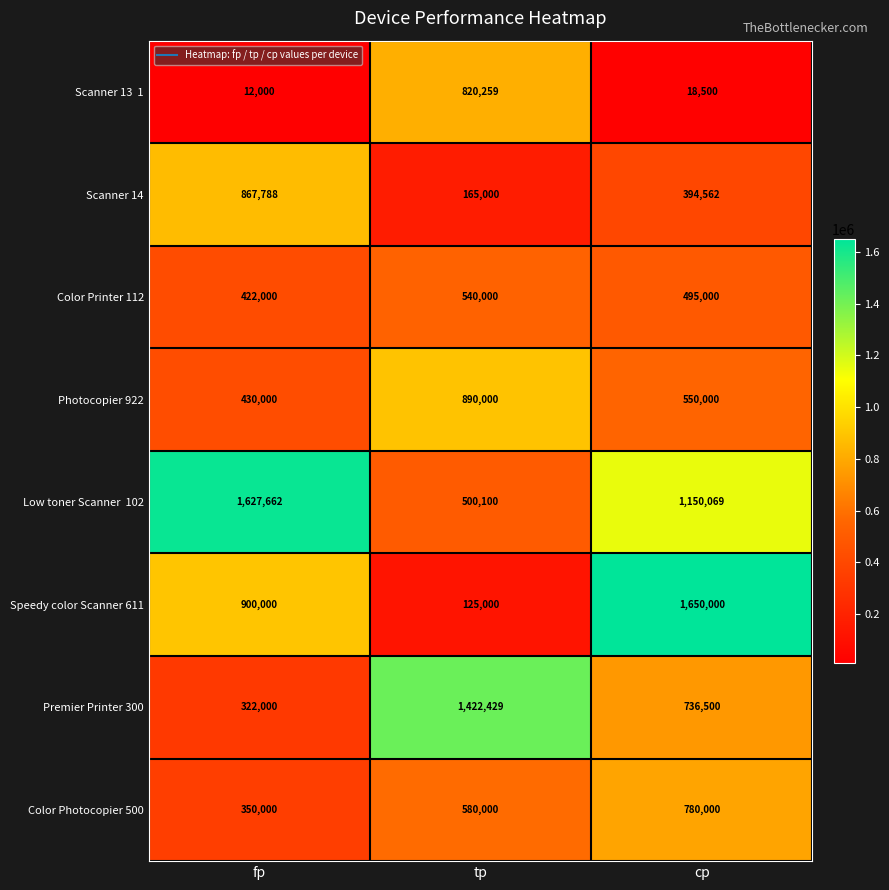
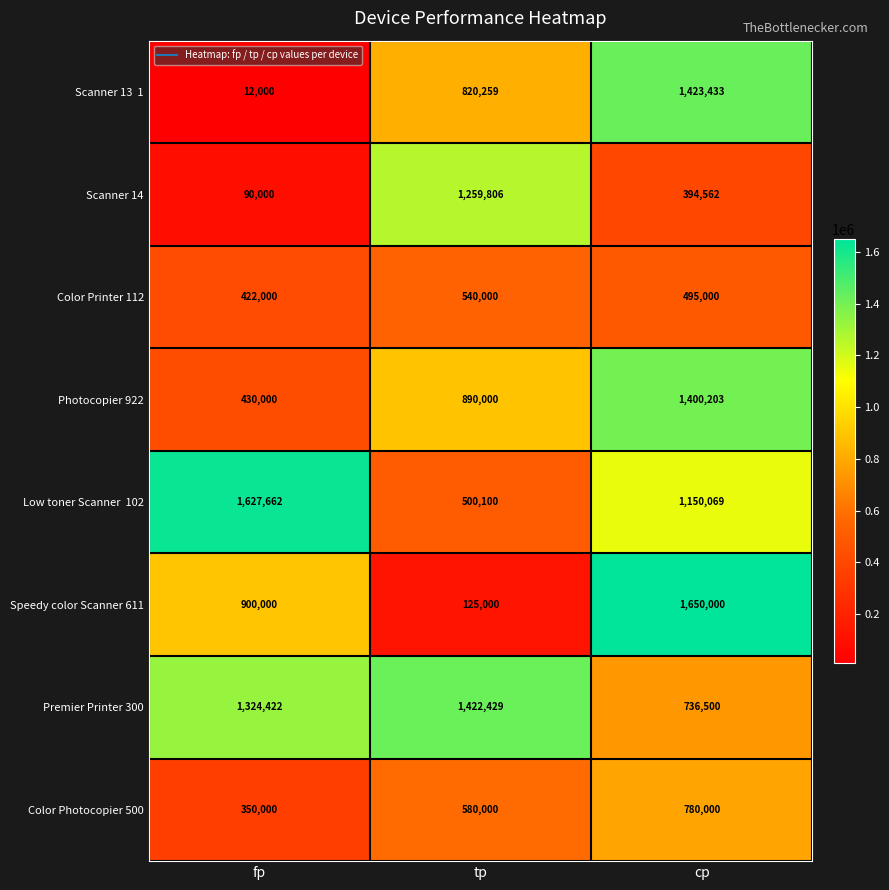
Scanner 13 1, cp: 18,500 -> 1,423,433
Scanner 14, fp: 867,788 -> 90,000
Scanner 14, tp: 165,000 -> 1,259,806
Photocopier 922, cp: 550,000 -> 1,400,203
Premier Printer 300, fp: 322,000 -> 1,324,422
